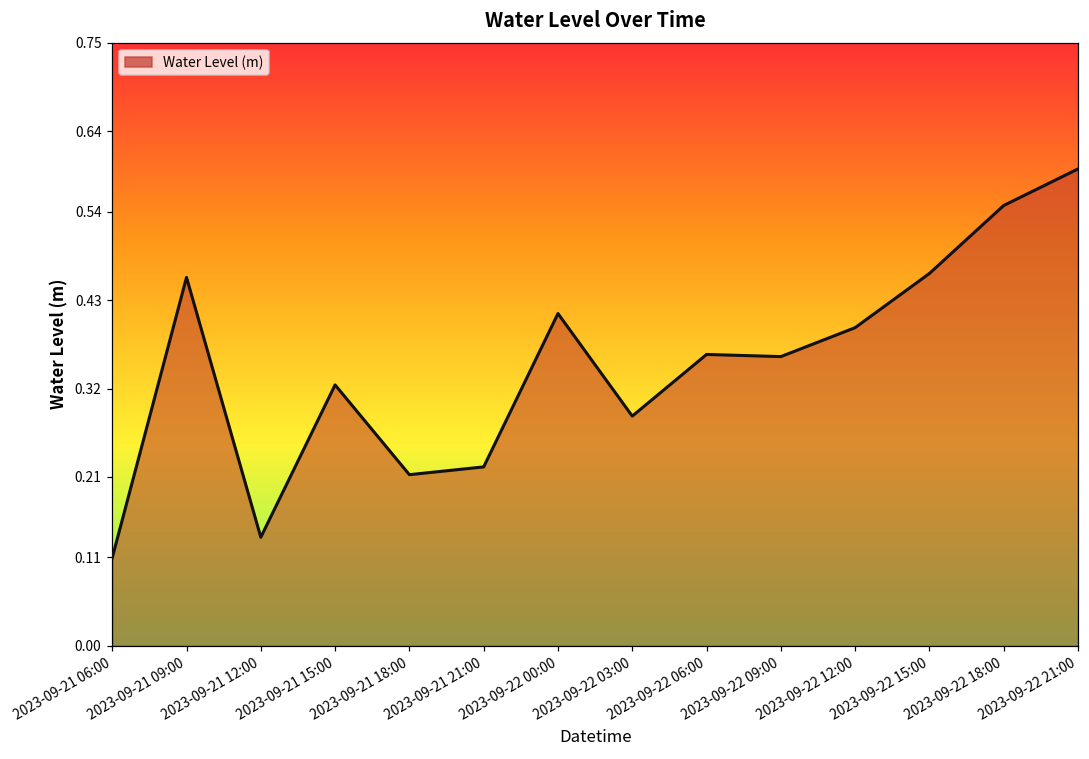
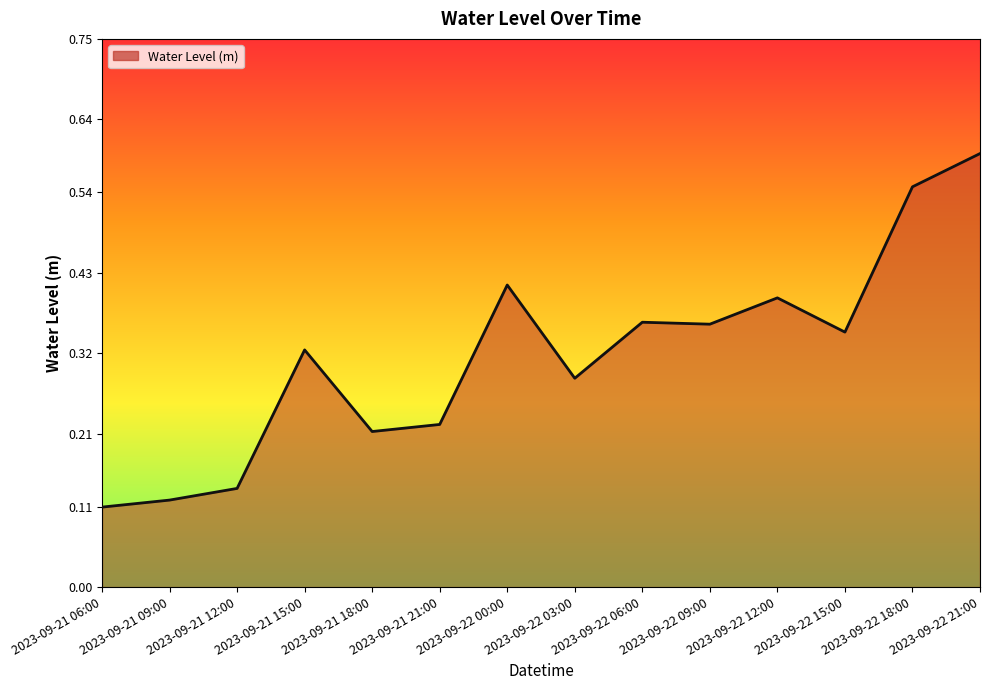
2023-09-21 09:00: 0.46 -> 0.12
2023-09-22 15:00: 0.46 -> 0.35
